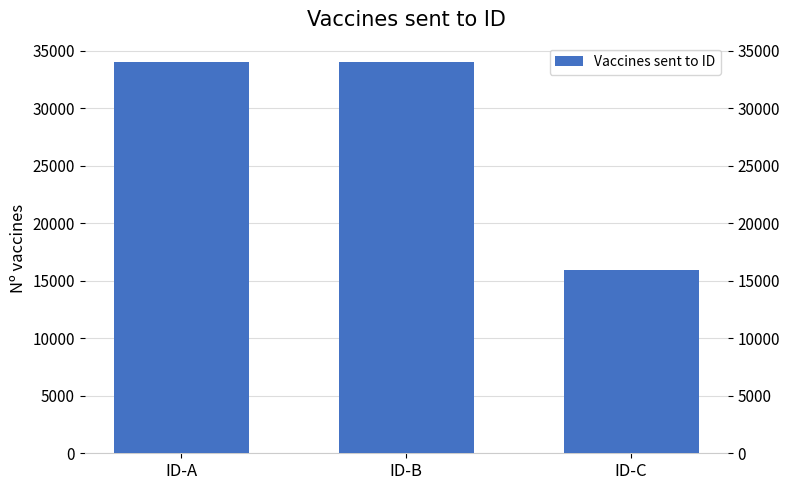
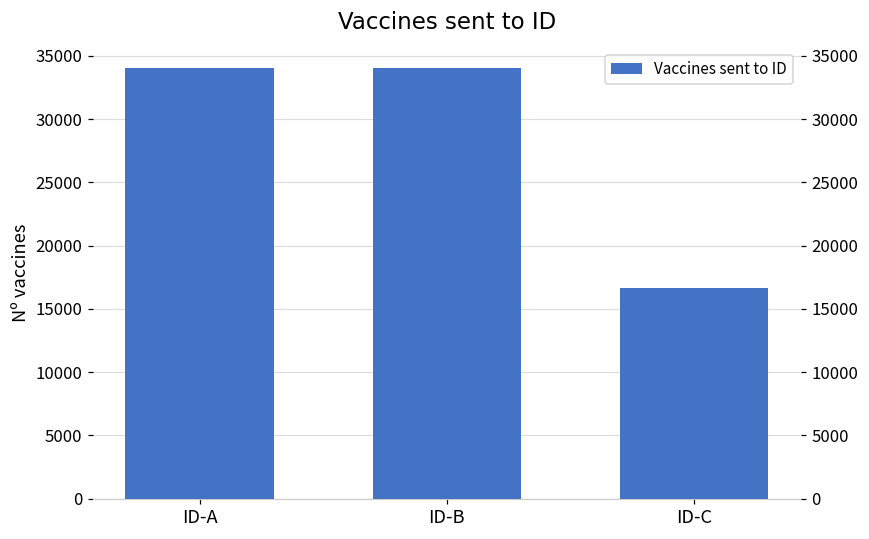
ID-C: 15900 -> 16700
